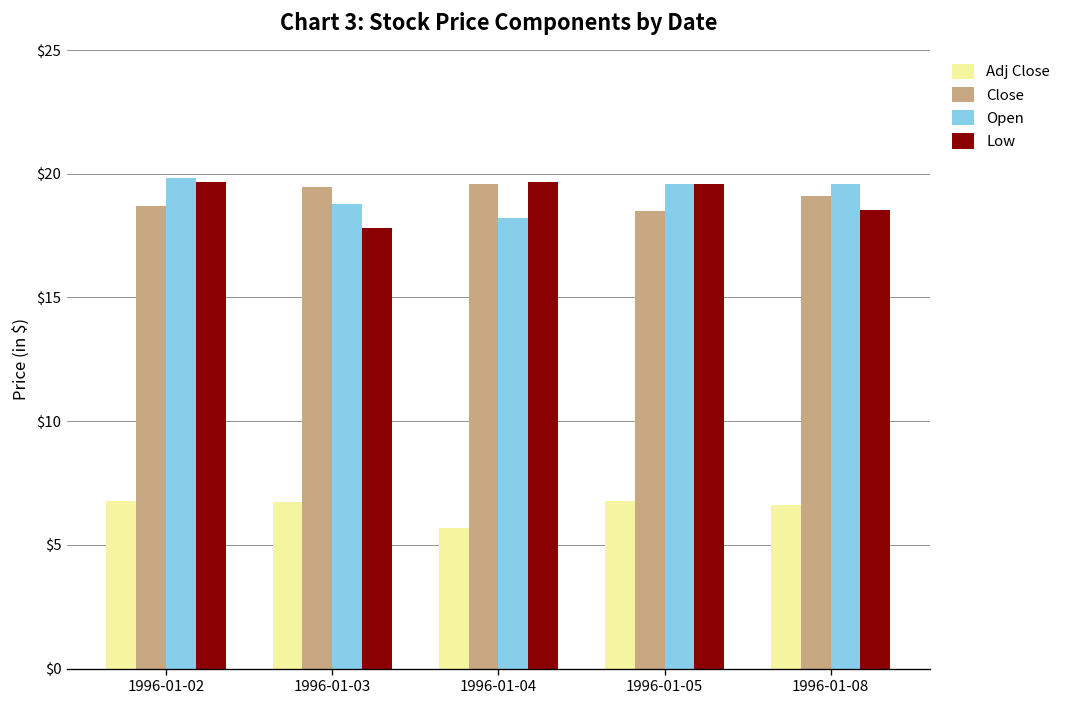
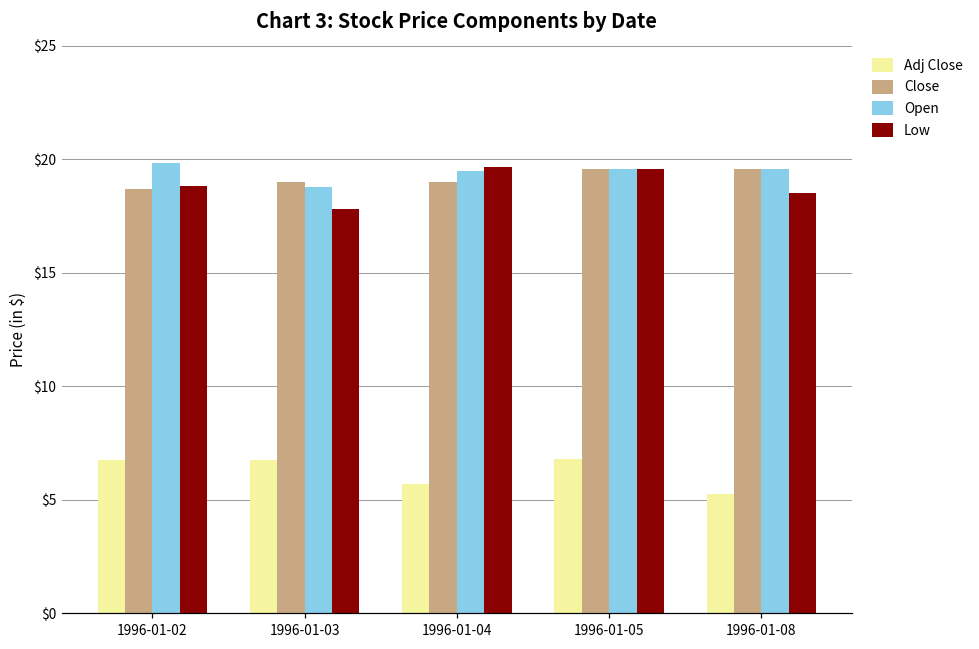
Low, 1996-01-02: $19.7 -> $18.8
Close, 1996-01-03: $19.5 -> $19.0
Close, 1996-01-04: $19.6 -> $19.0
Open, 1996-01-04: $18.2 -> $19.5
Close, 1996-01-05: $18.5 -> $19.6
Adj Close, 1996-01-08: $6.6 -> $5.3
Close, 1996-01-08: $19.1 -> $19.6
